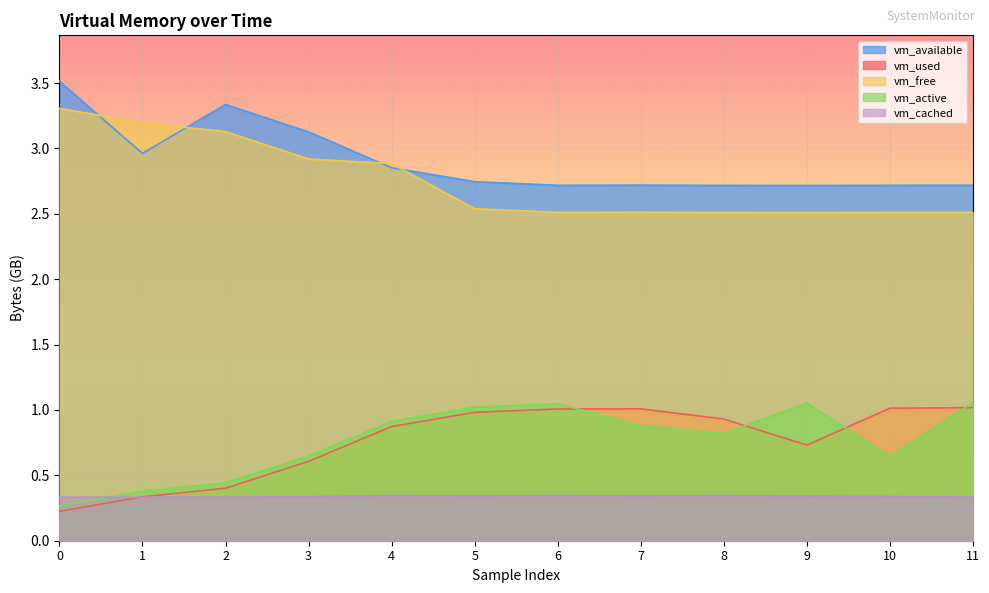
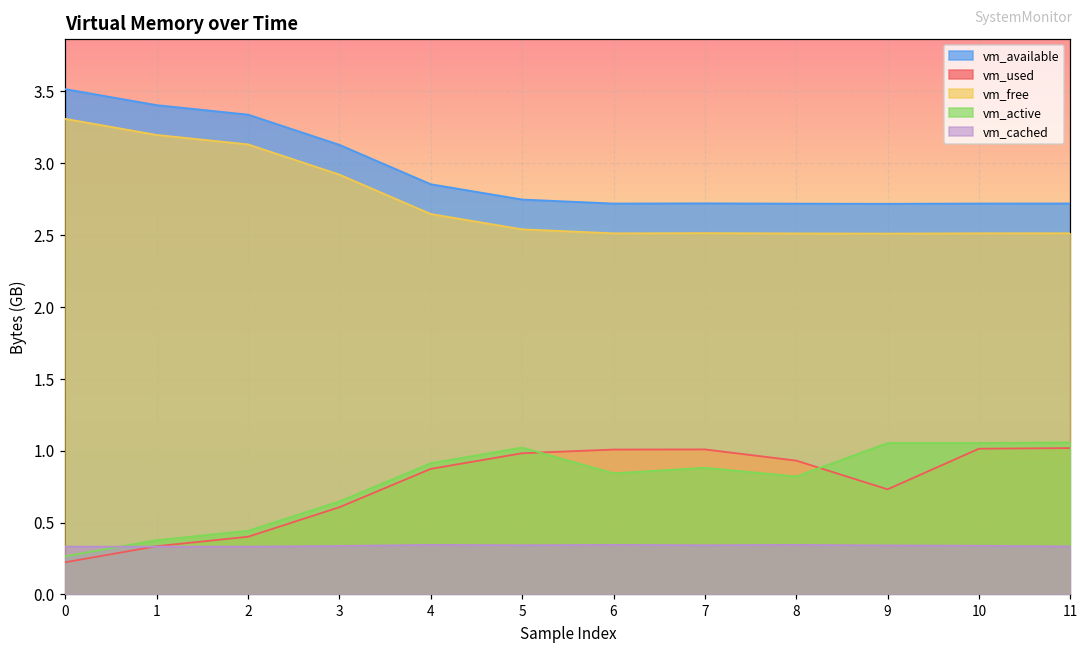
vm_available, 1: 2.96 -> 3.40
vm_free, 4: 2.88 -> 2.65
vm_active, 6: 1.05 -> 0.84
vm_active, 10: 0.65 -> 1.05
